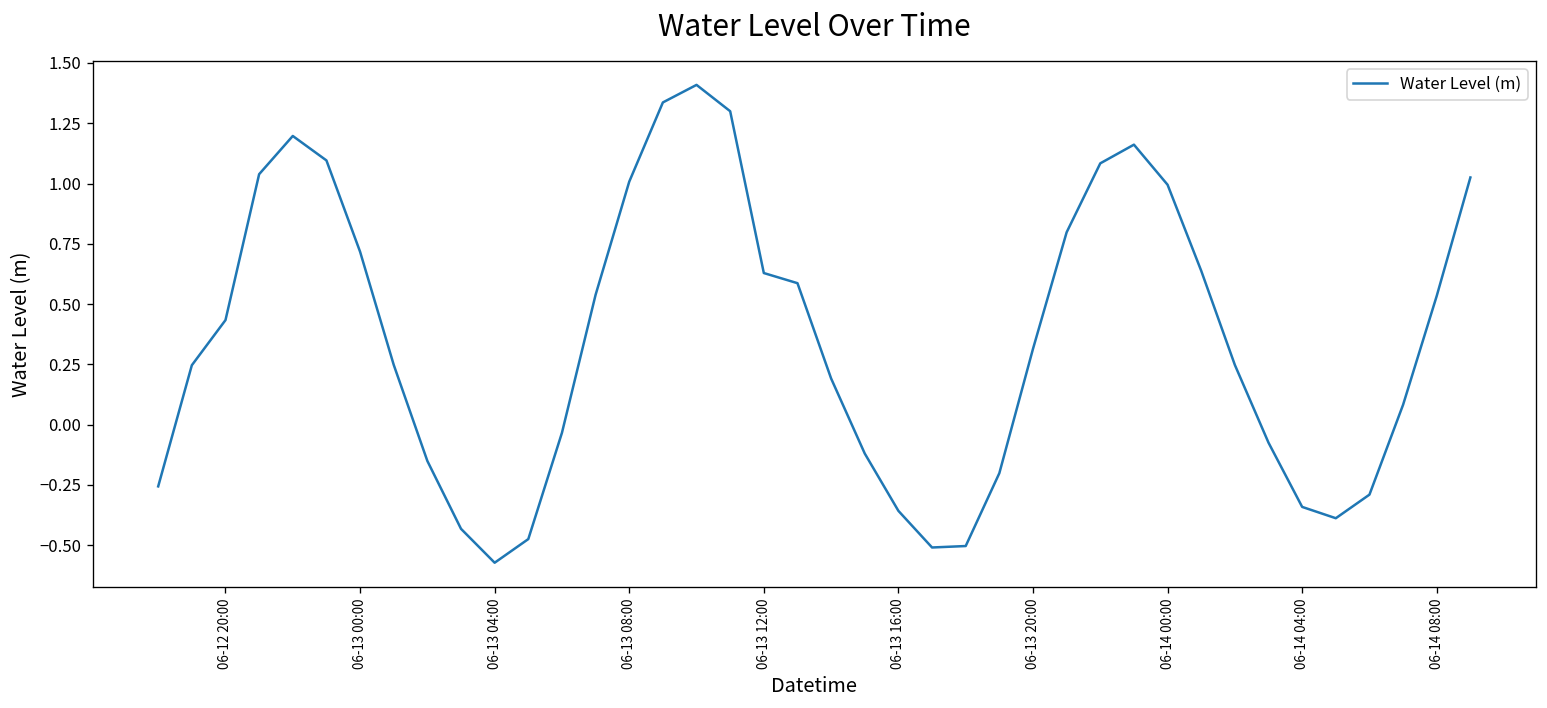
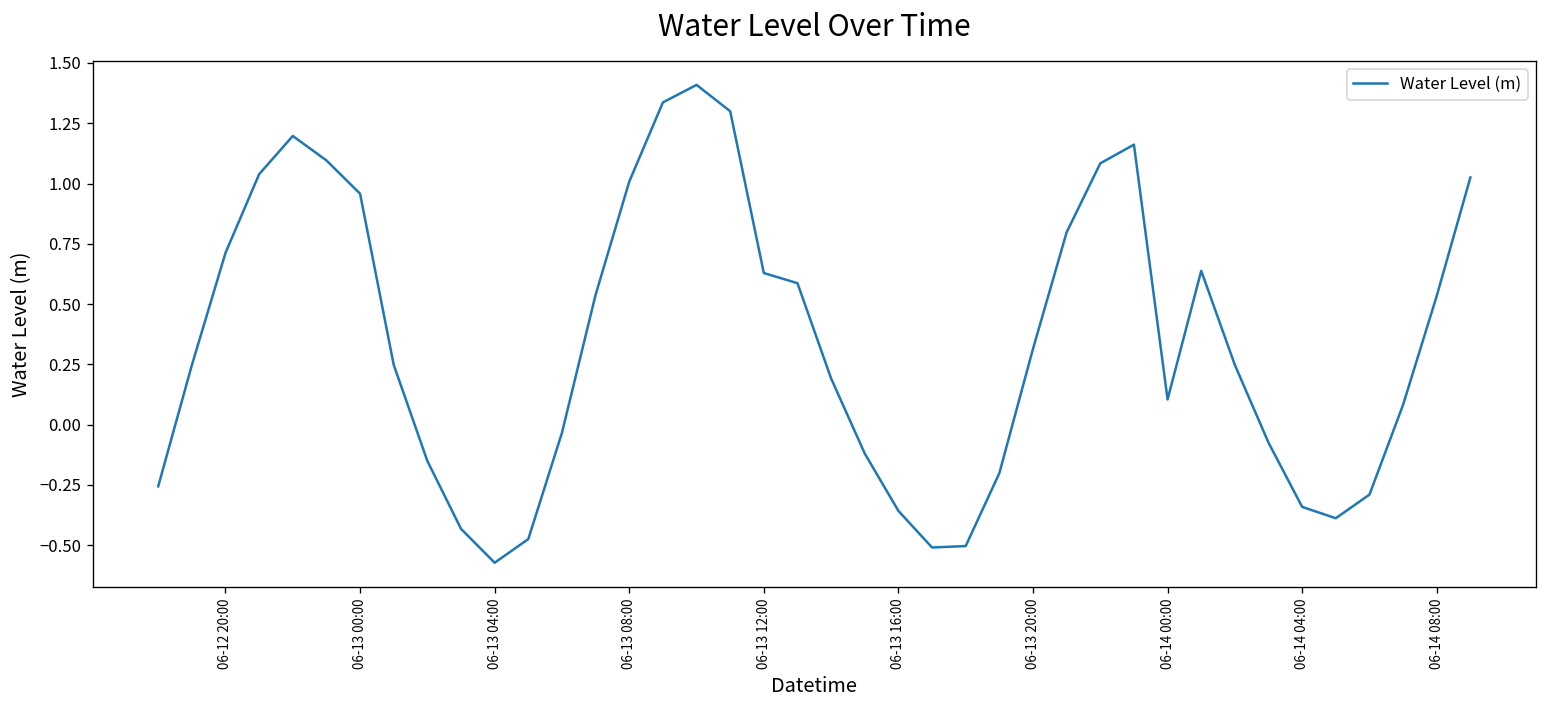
06-12 20:00: 0.43 -> 0.71
06-13 00:00: 0.72 -> 0.96
06-14 00:00: 0.99 -> 0.10
